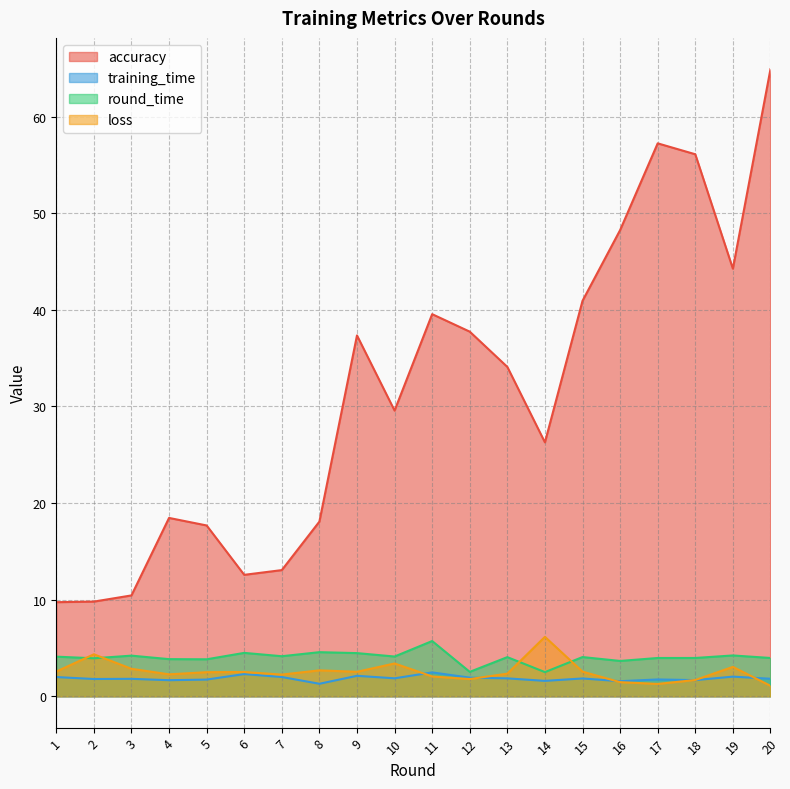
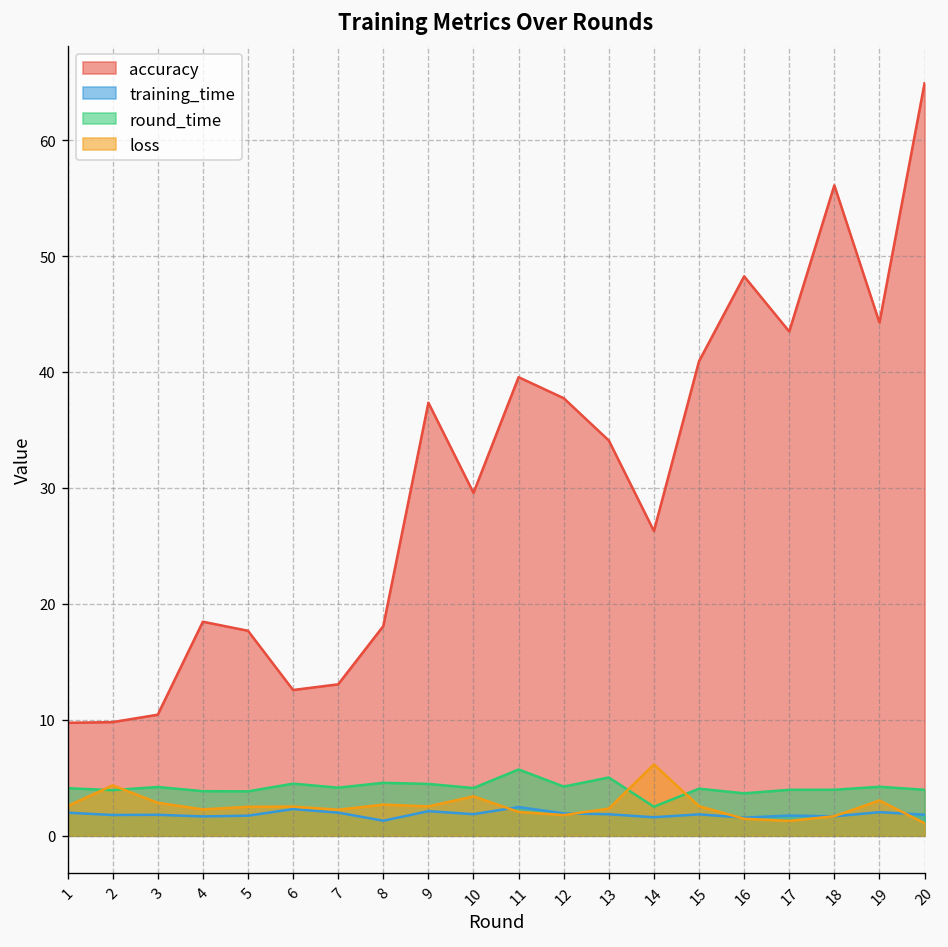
round_time, 12: 3 -> 4
round_time, 13: 4 -> 5
accuracy, 17: 57 -> 43
